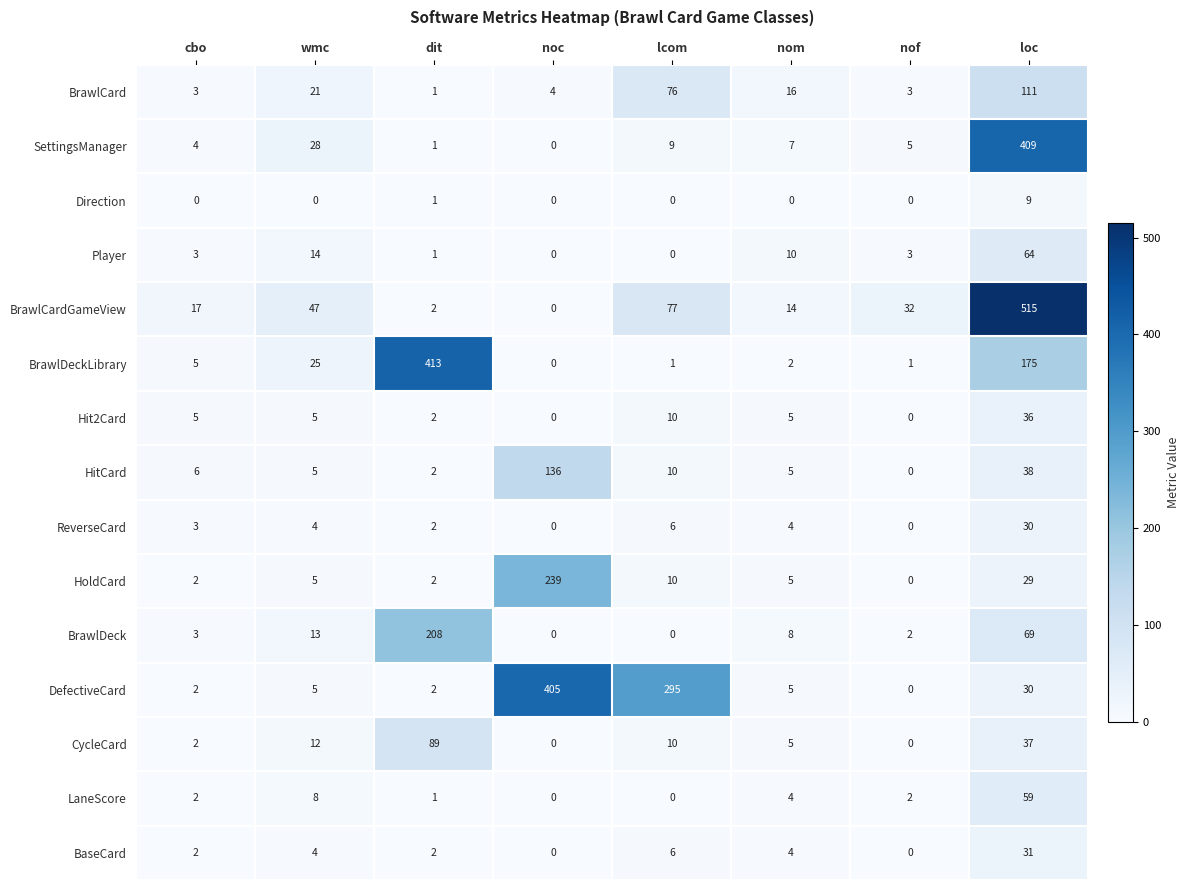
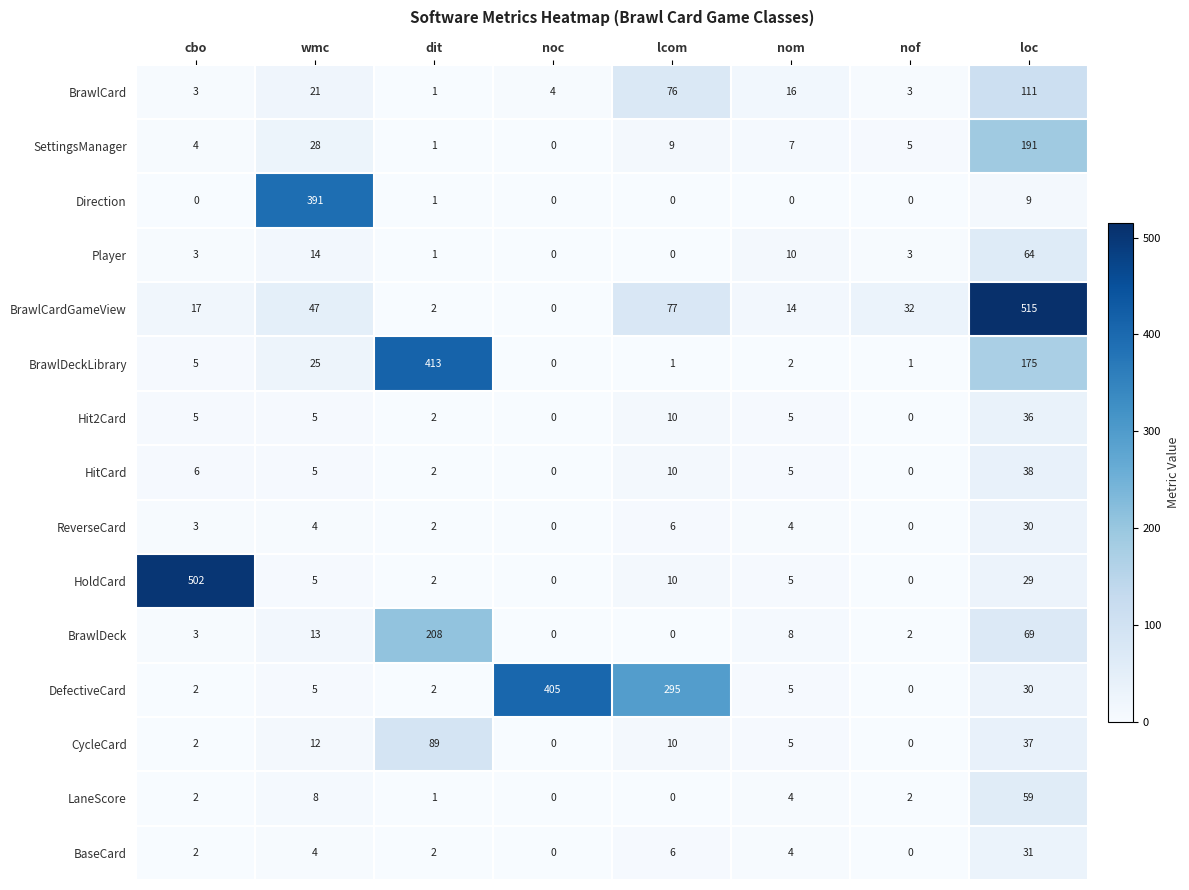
SettingsManager, loc: 409 -> 191
Direction, wmc: 0 -> 391
HitCard, noc: 136 -> 0
HoldCard, cbo: 2 -> 502
HoldCard, noc: 239 -> 0
